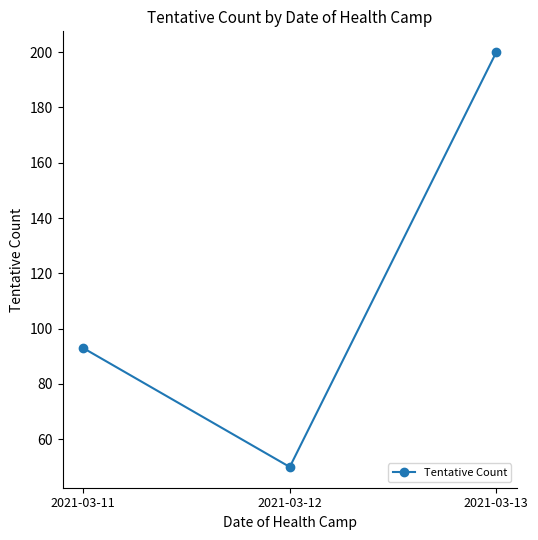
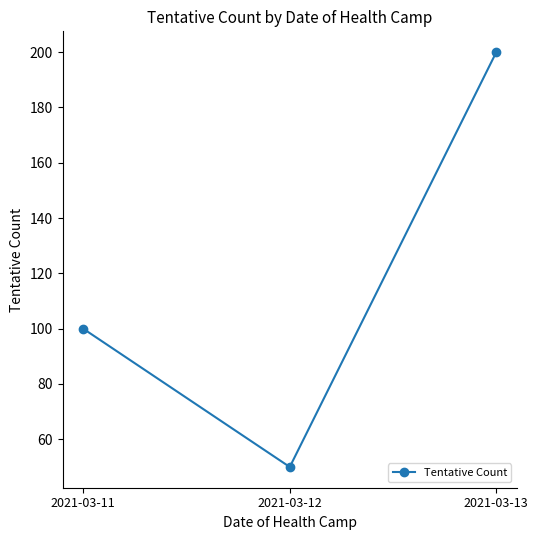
2021-03-11: 93 -> 100
